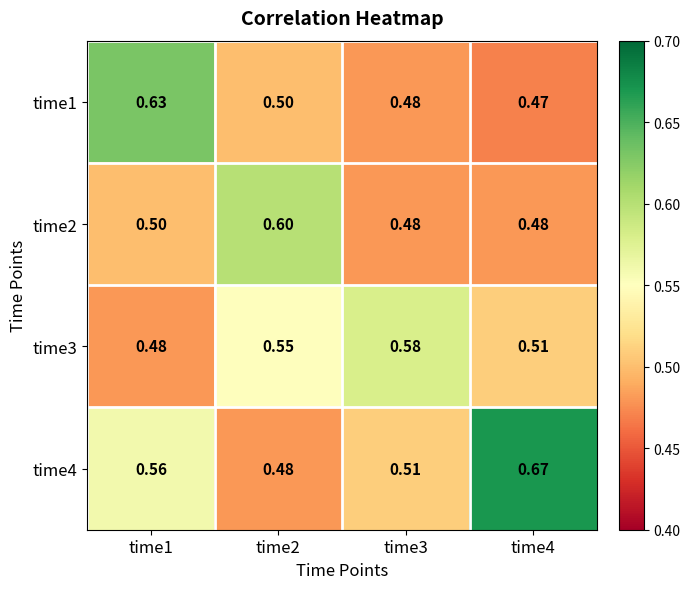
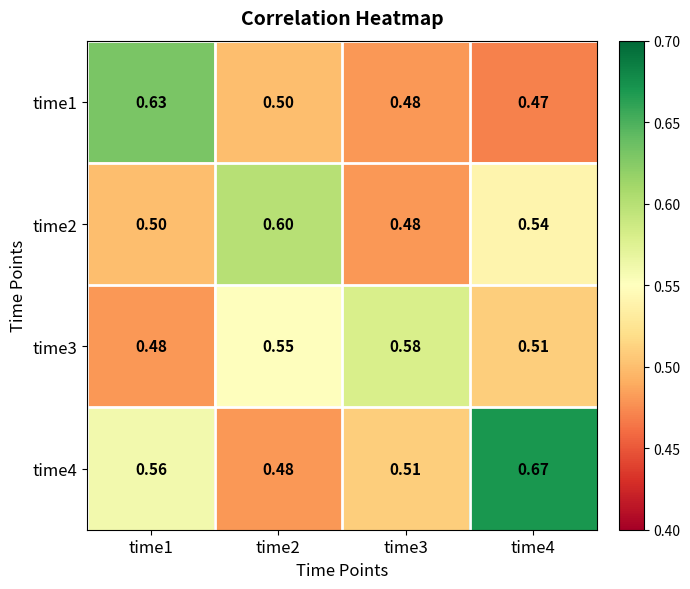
time2, time4: 0.48 -> 0.54
